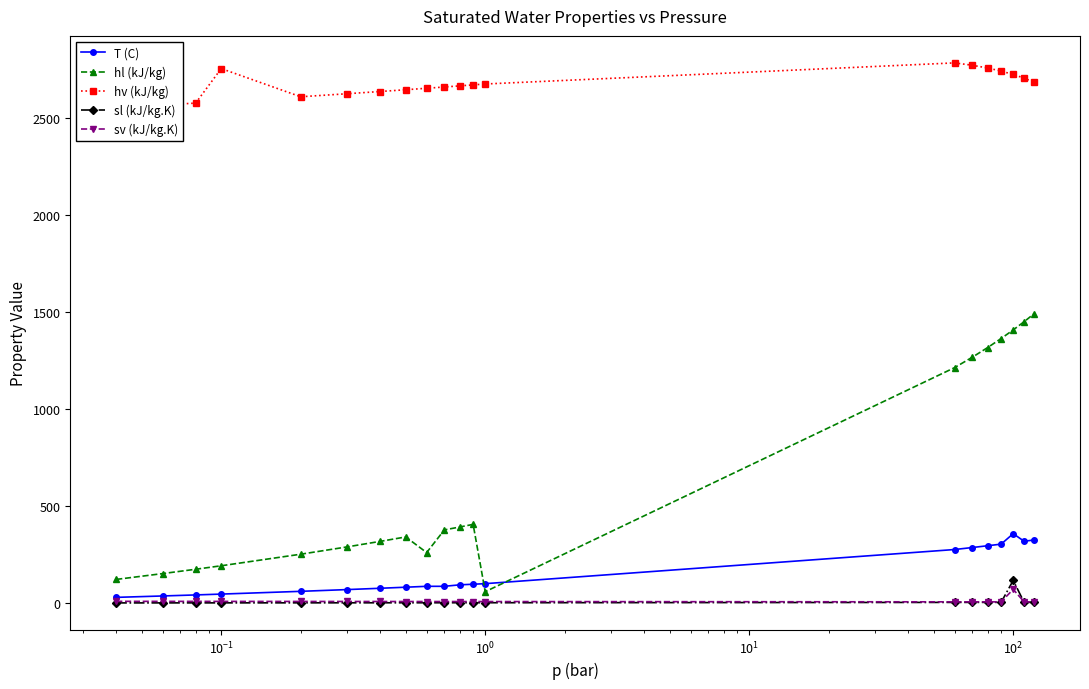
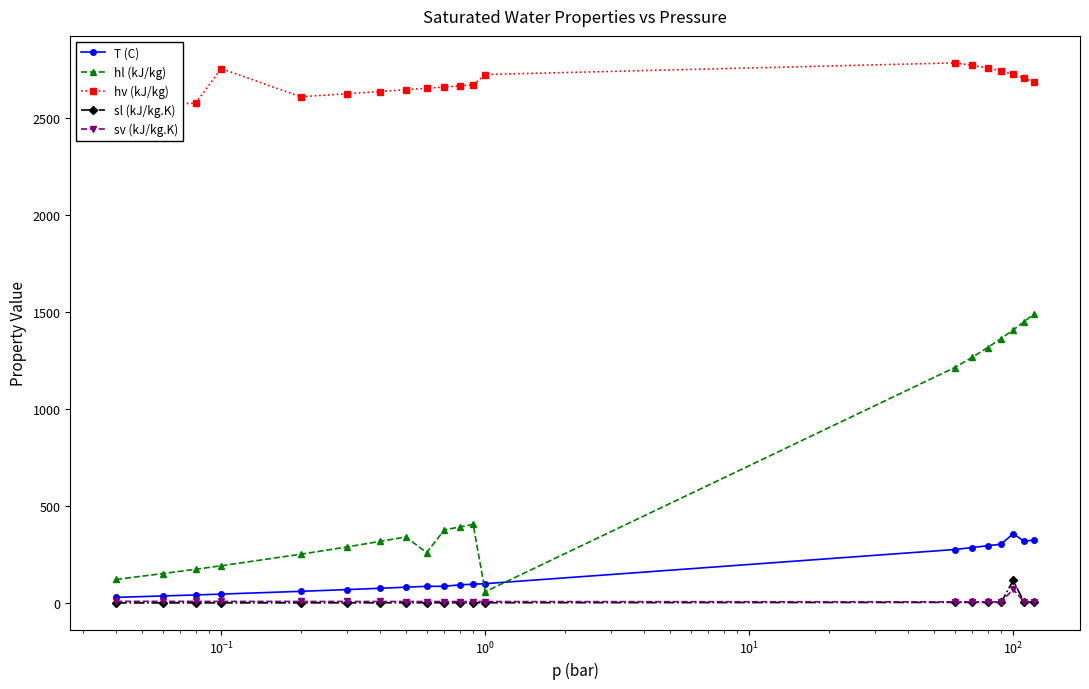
hv (kJ/kg), 10^0: 2680 -> 2720
